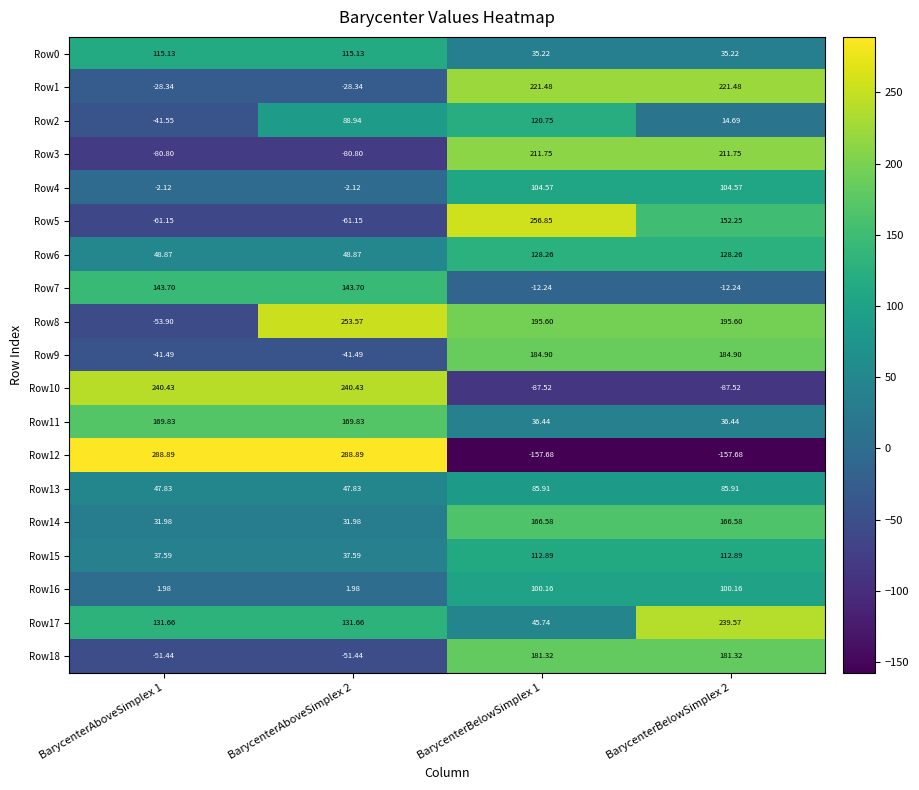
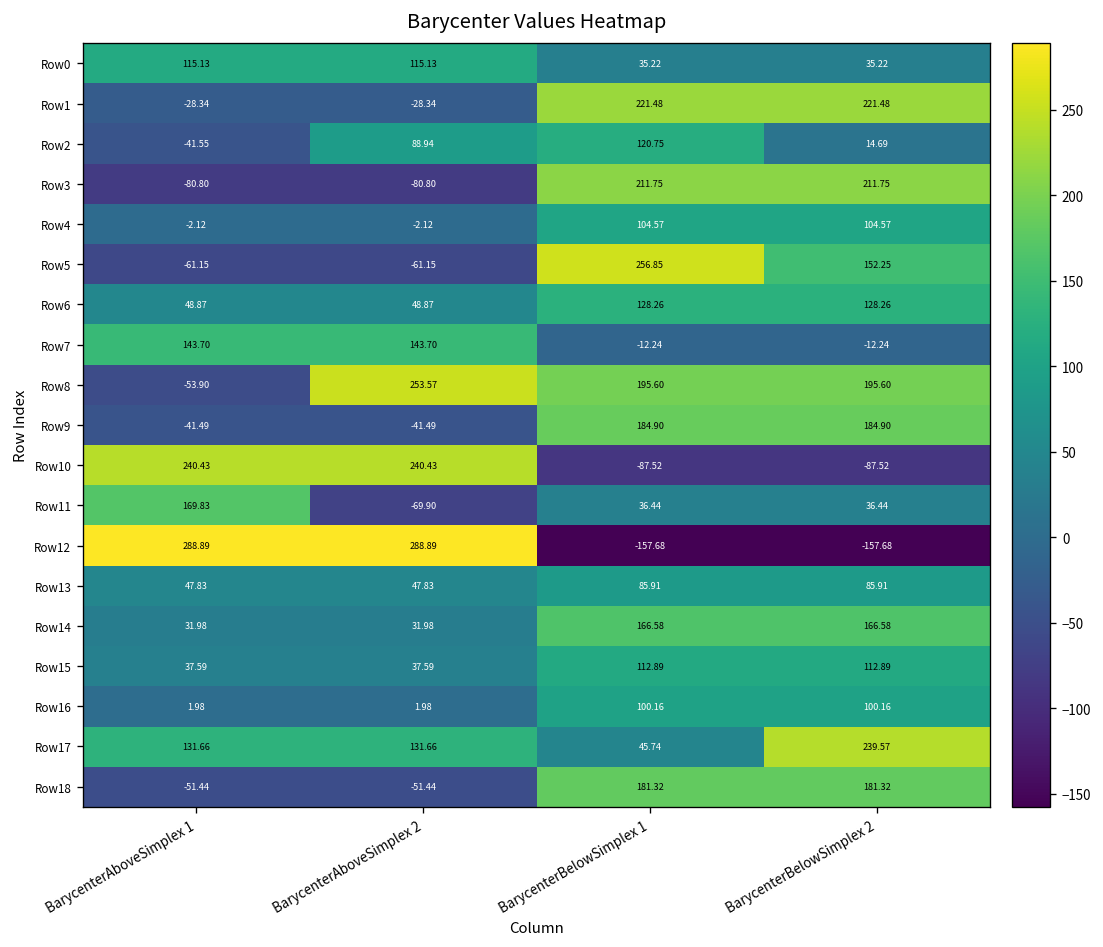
Row11, BarycenterAboveSimplex 2: 169.83 -> -69.90
